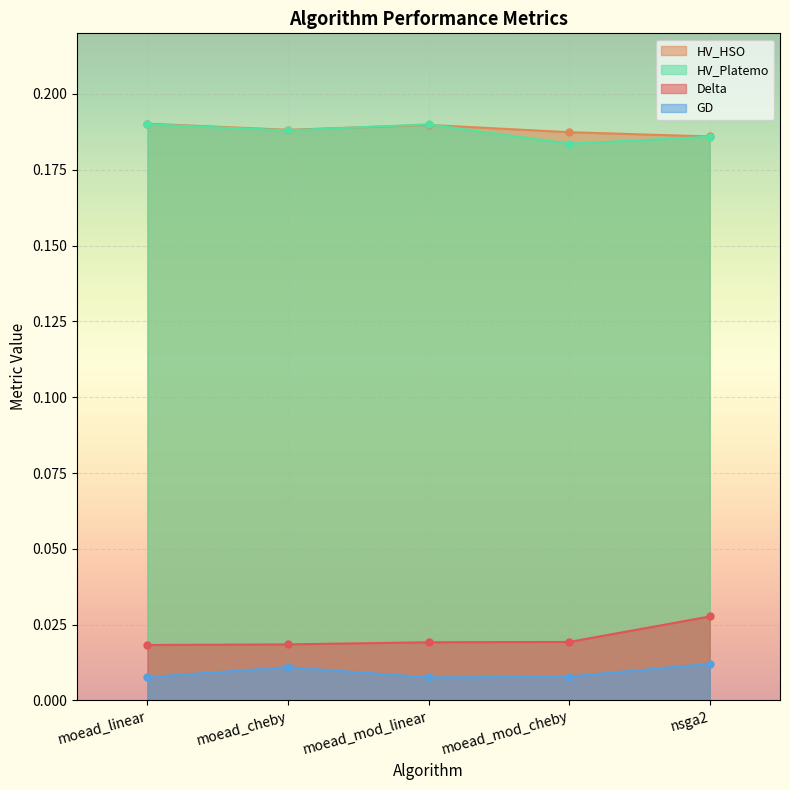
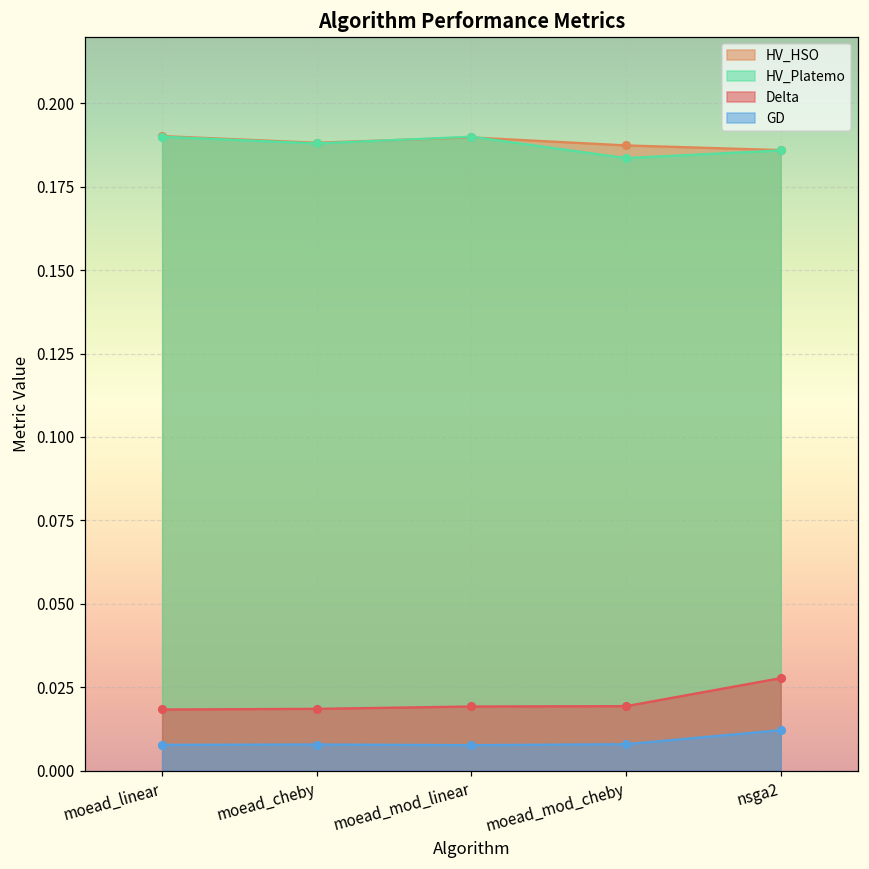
GD, moead_cheby: 0.011 -> 0.008
